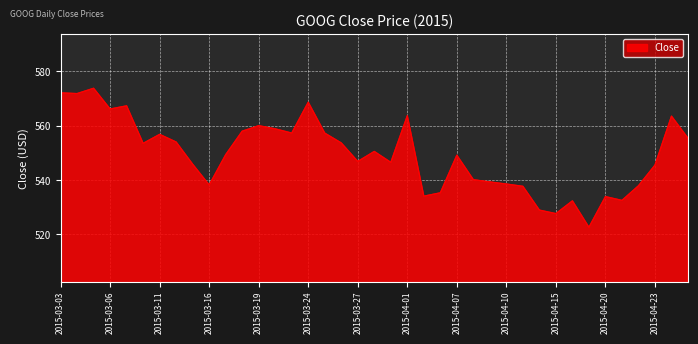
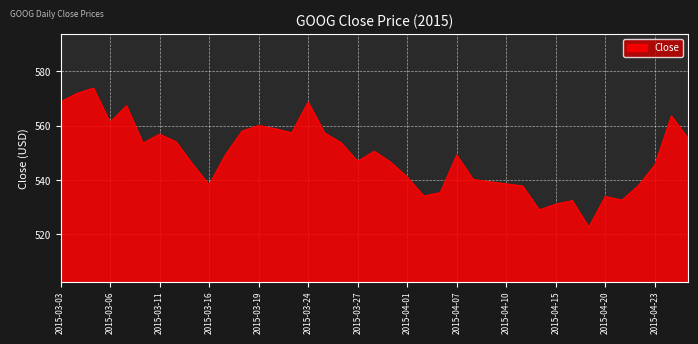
2015-03-03: 572 -> 569
2015-03-06: 566 -> 561
2015-04-01: 564 -> 541
2015-04-15: 528 -> 531
